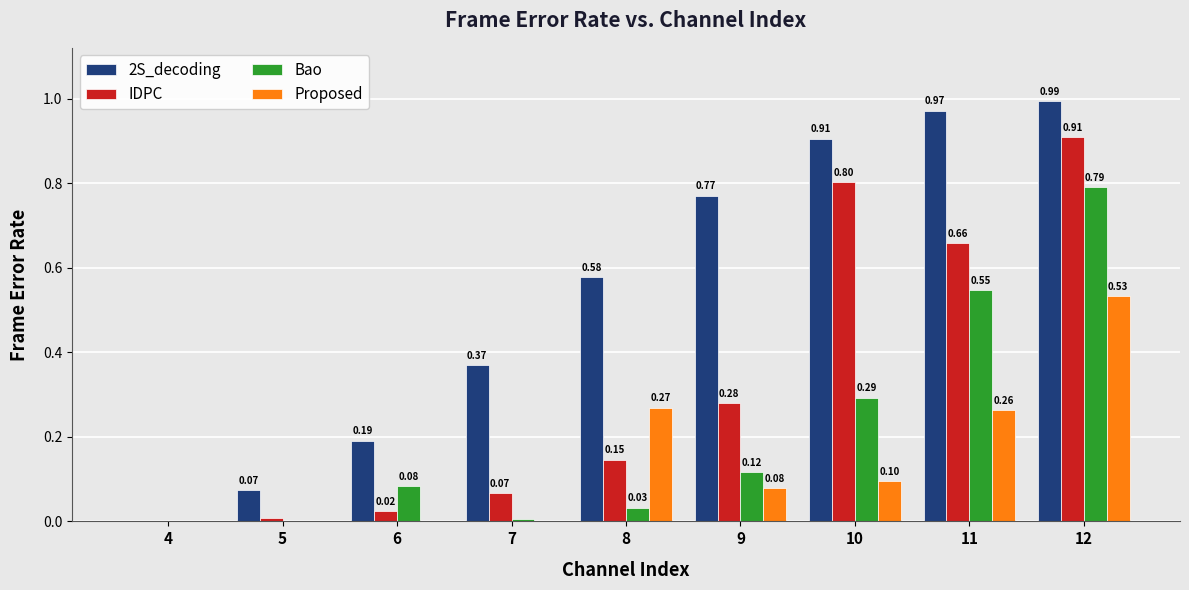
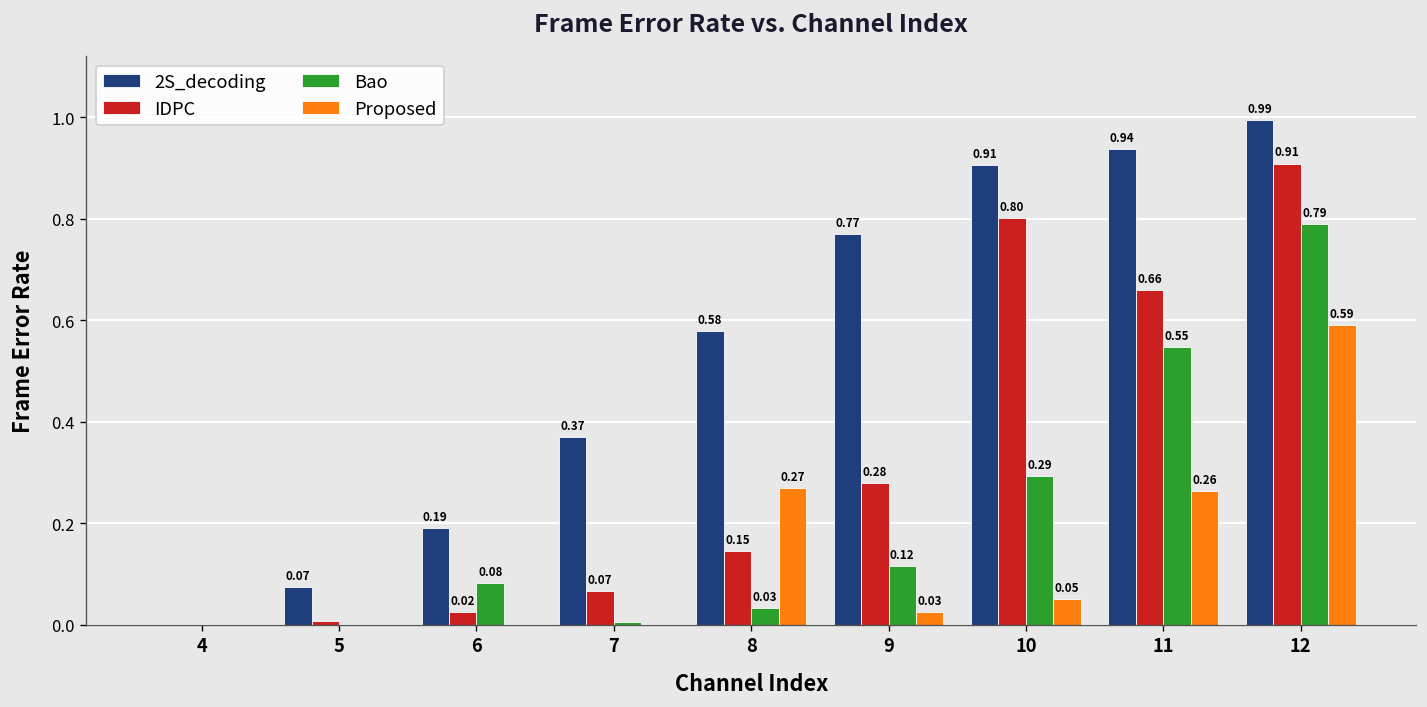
Proposed, 9: 0.08 -> 0.03
Proposed, 10: 0.10 -> 0.05
2S_decoding, 11: 0.97 -> 0.94
Proposed, 12: 0.53 -> 0.59
